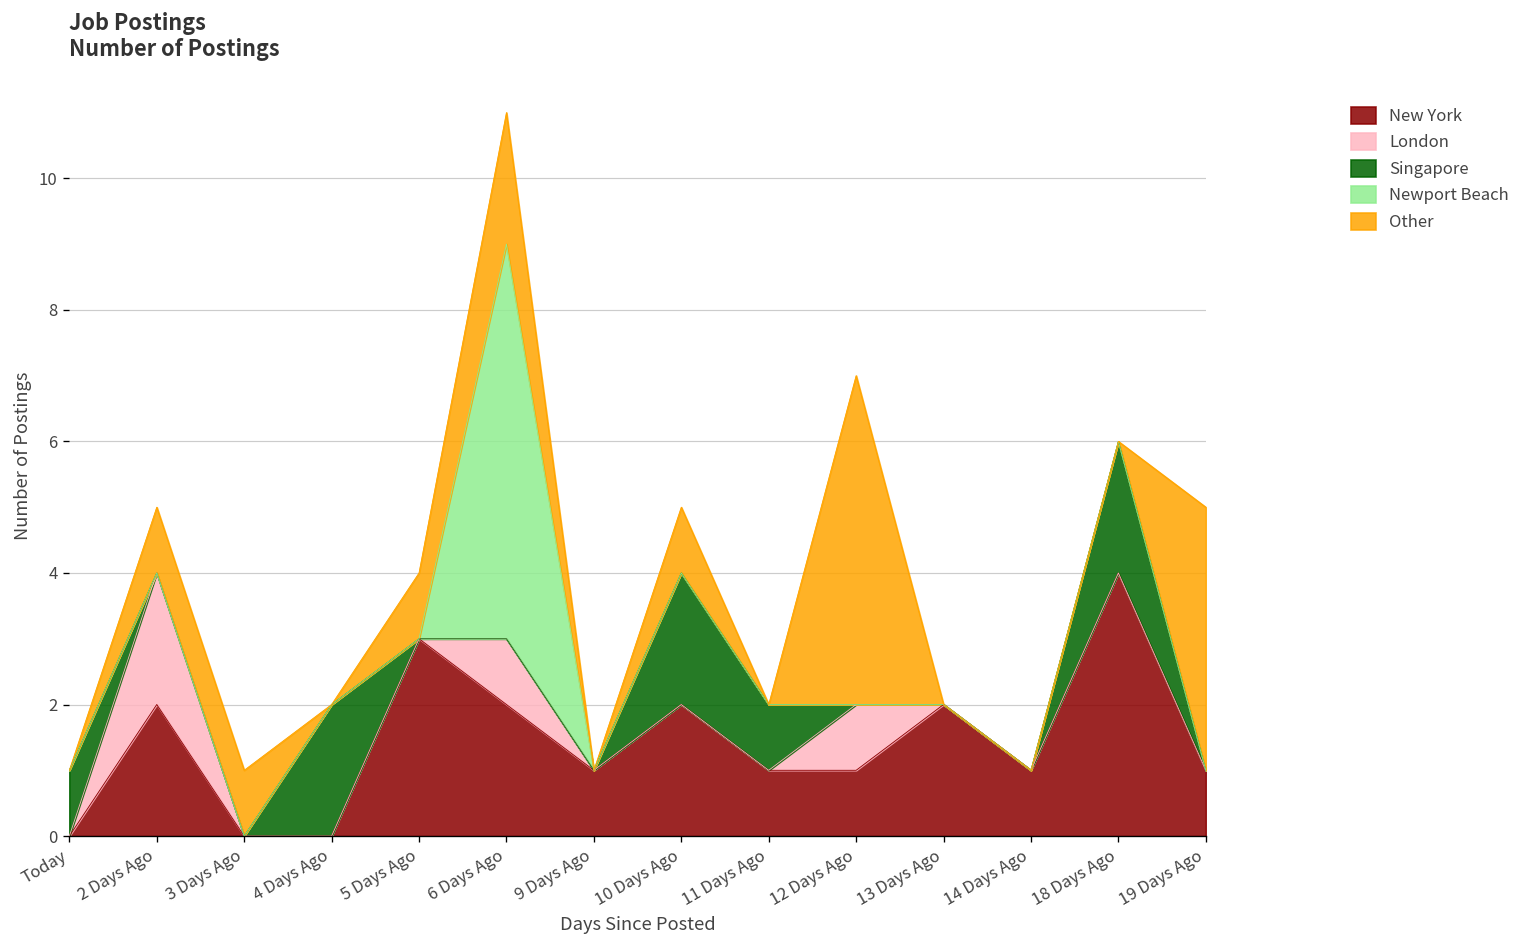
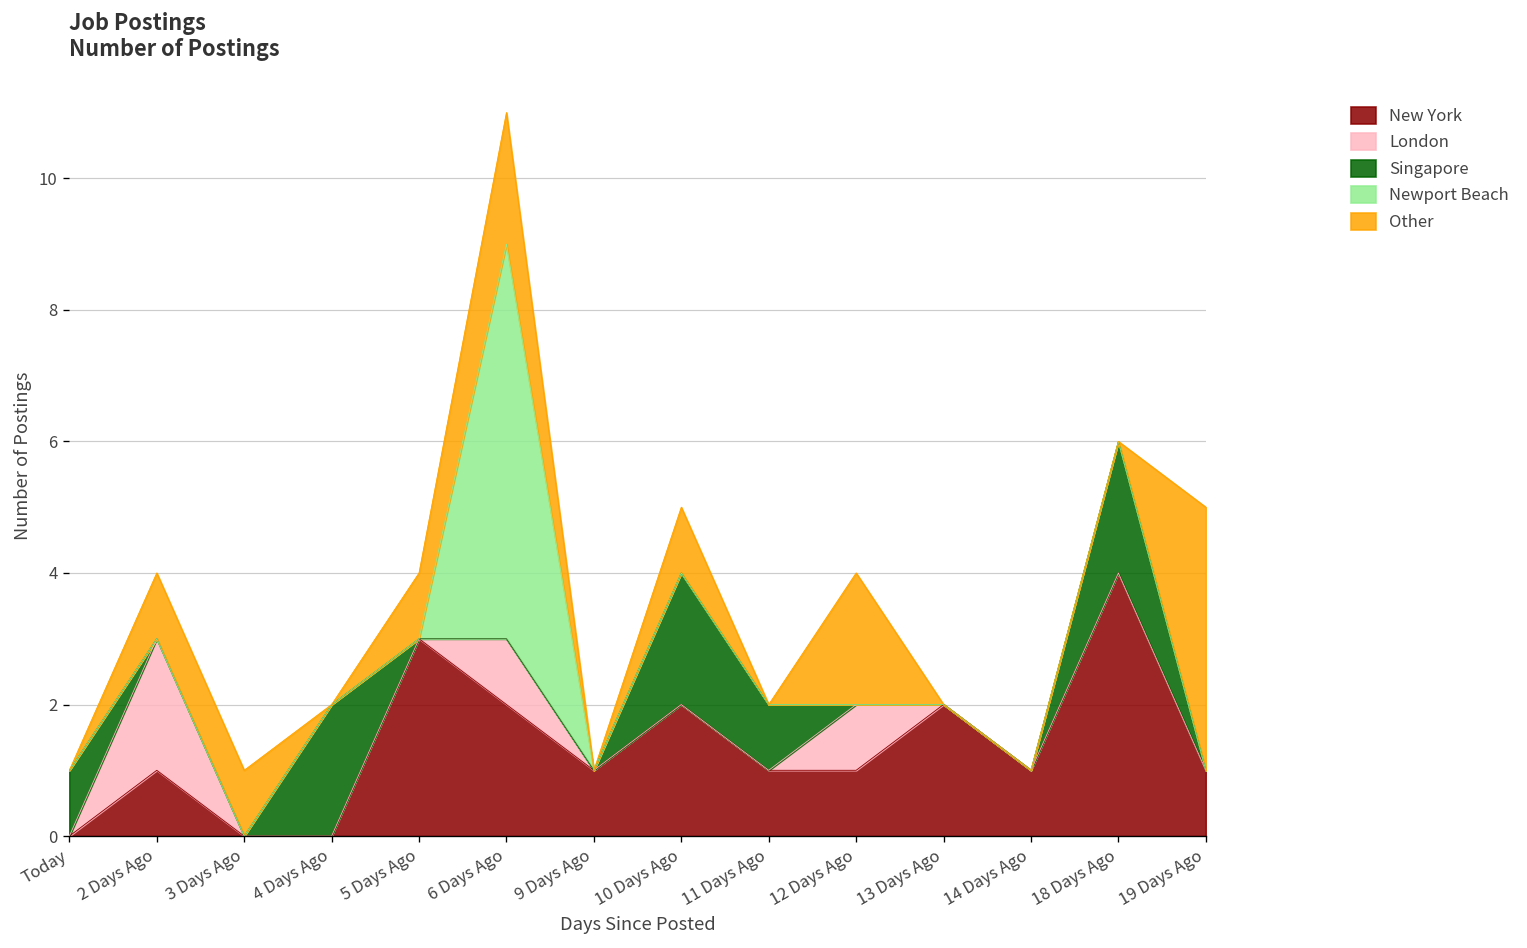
New York, 2 Days Ago: 2 -> 1
Other, 12 Days Ago: 5 -> 2
